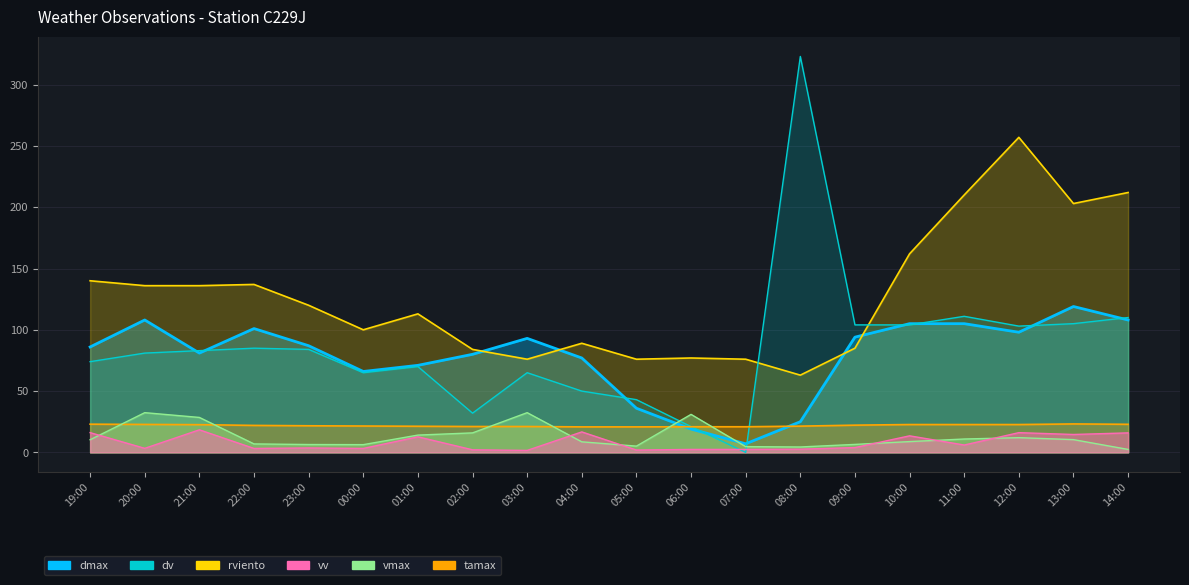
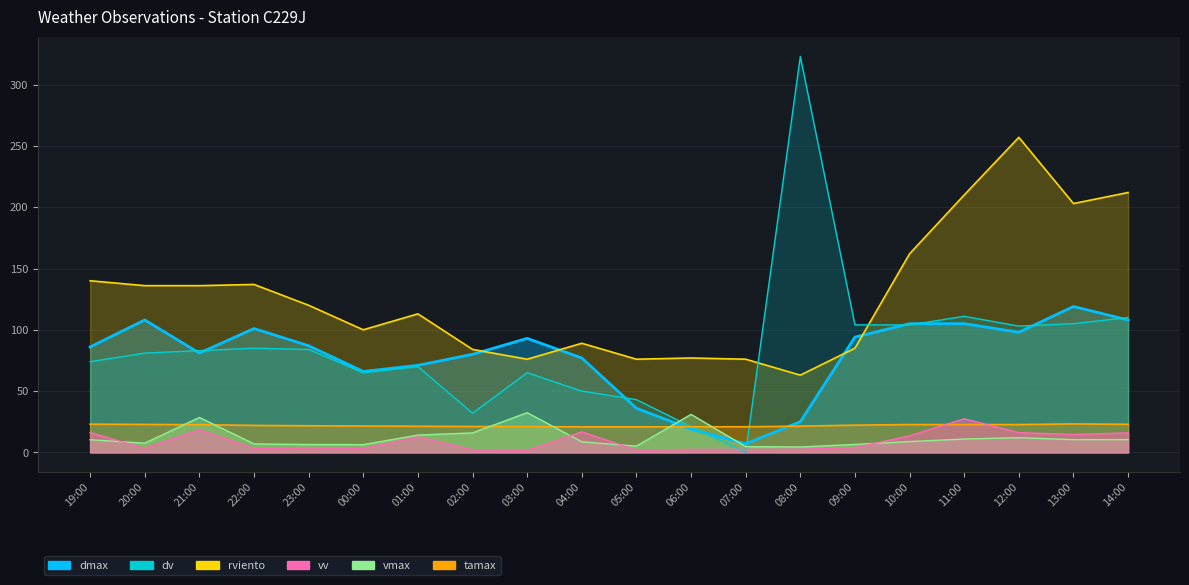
vmax, 20:00: 32 -> 8
vv, 11:00: 6 -> 27
vmax, 14:00: 2 -> 10
